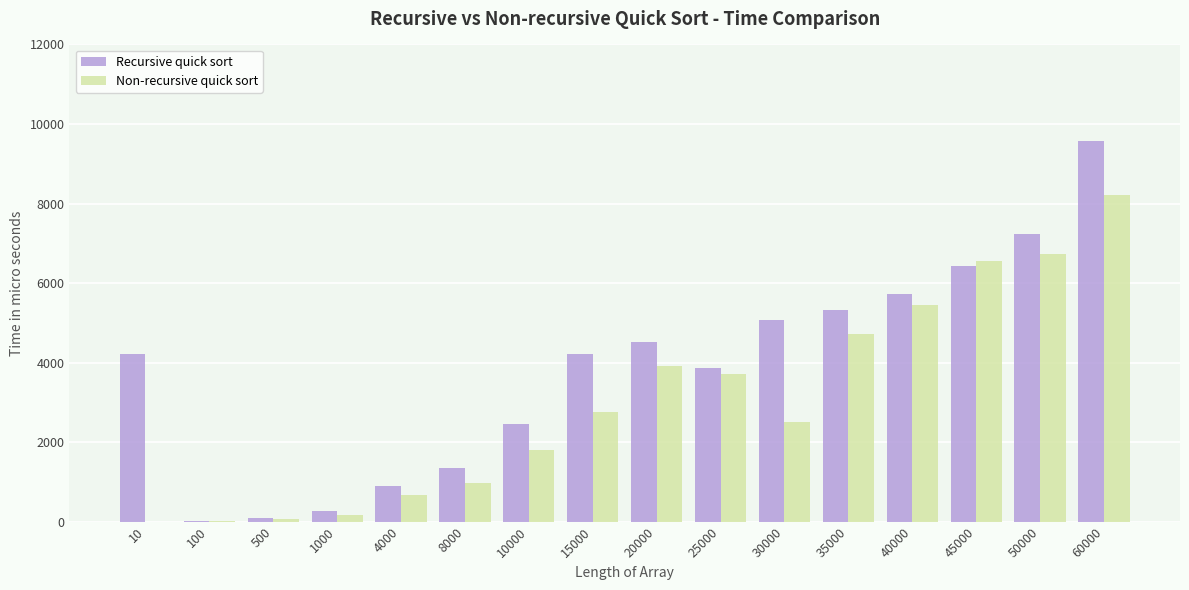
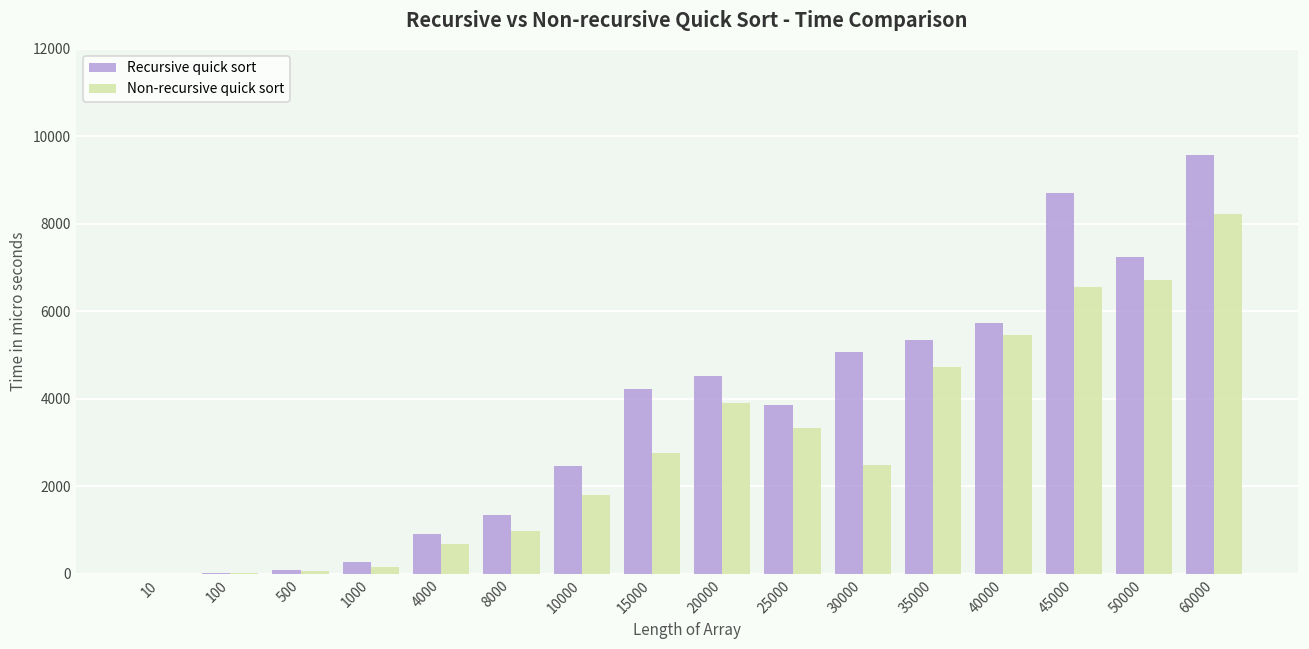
Recursive quick sort, 10: 4200 -> 0
Non-recursive quick sort, 25000: 3700 -> 3300
Recursive quick sort, 45000: 6400 -> 8700
